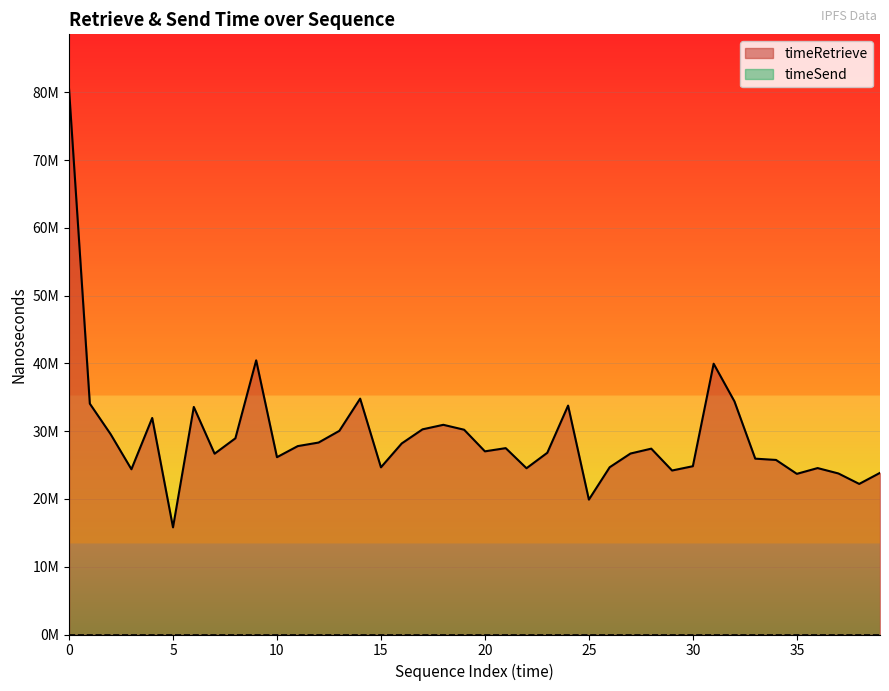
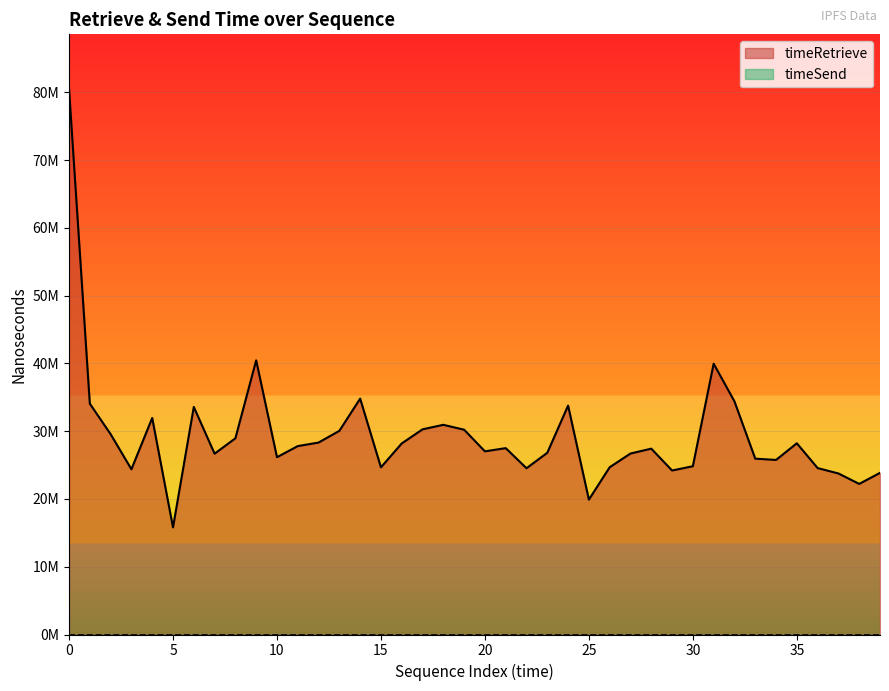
timeRetrieve, 35: 24000000 -> 28000000
